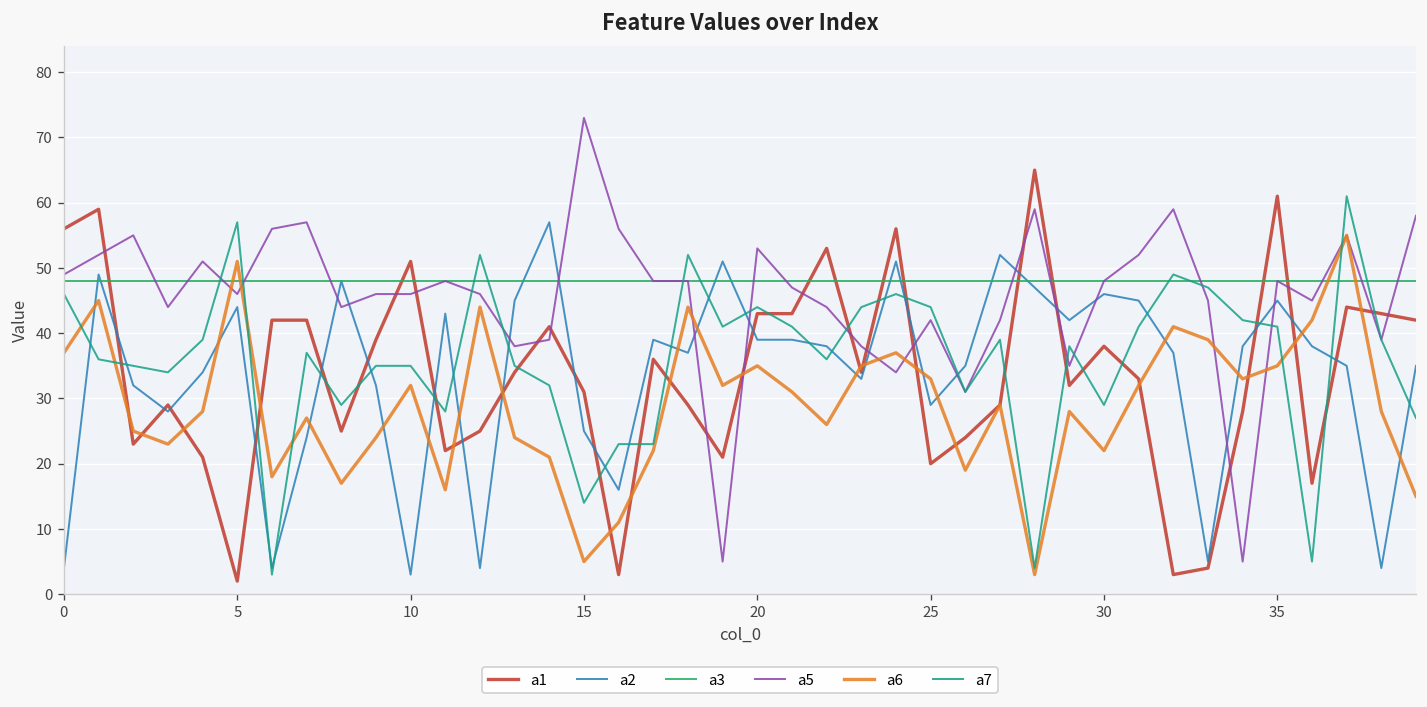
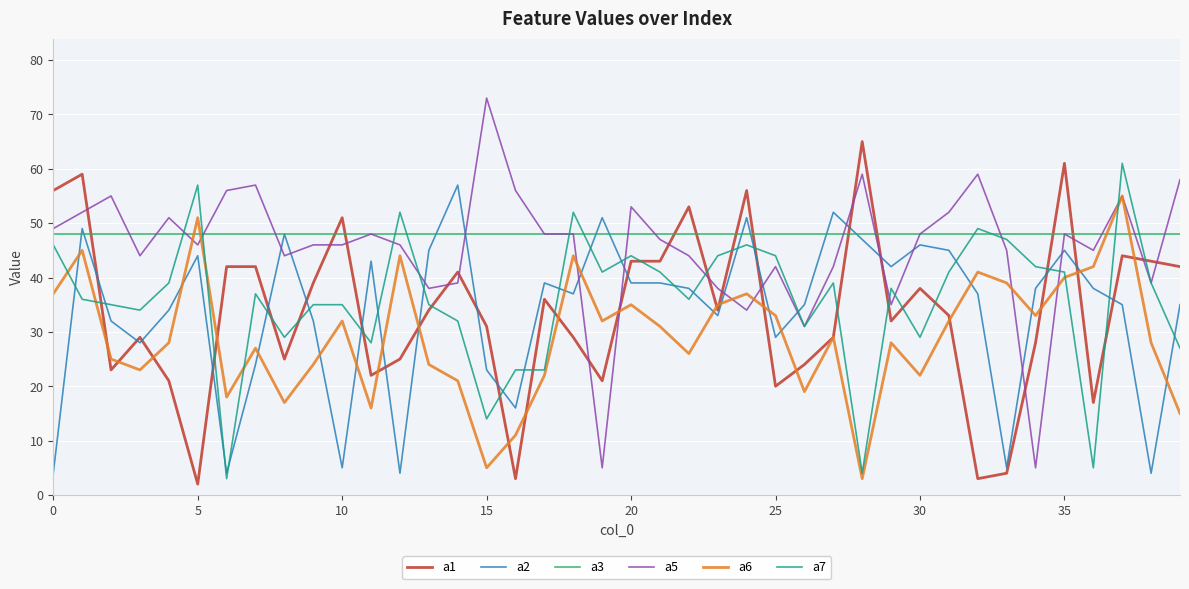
a2, 10: 3 -> 5
a2, 15: 25 -> 23
a6, 35: 35 -> 40
